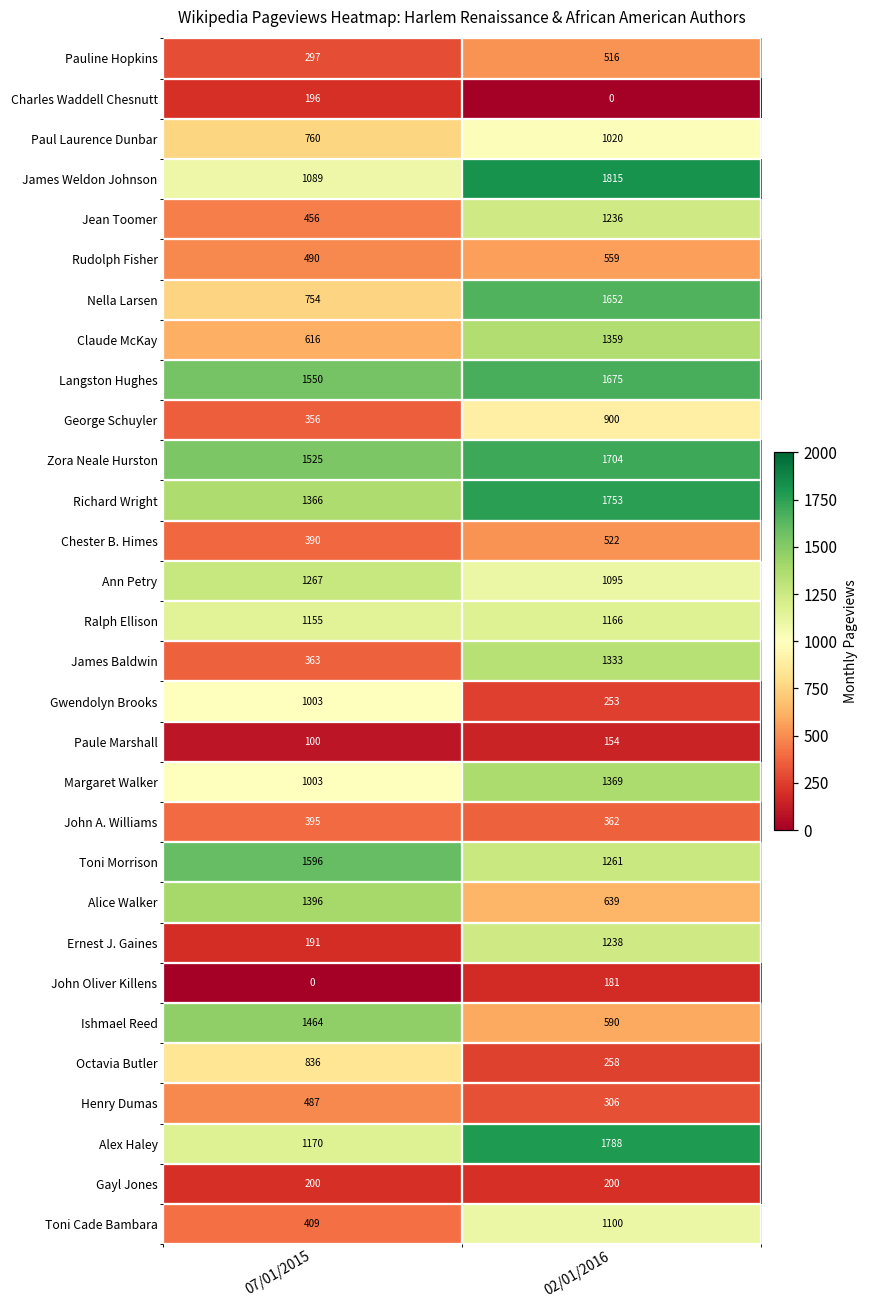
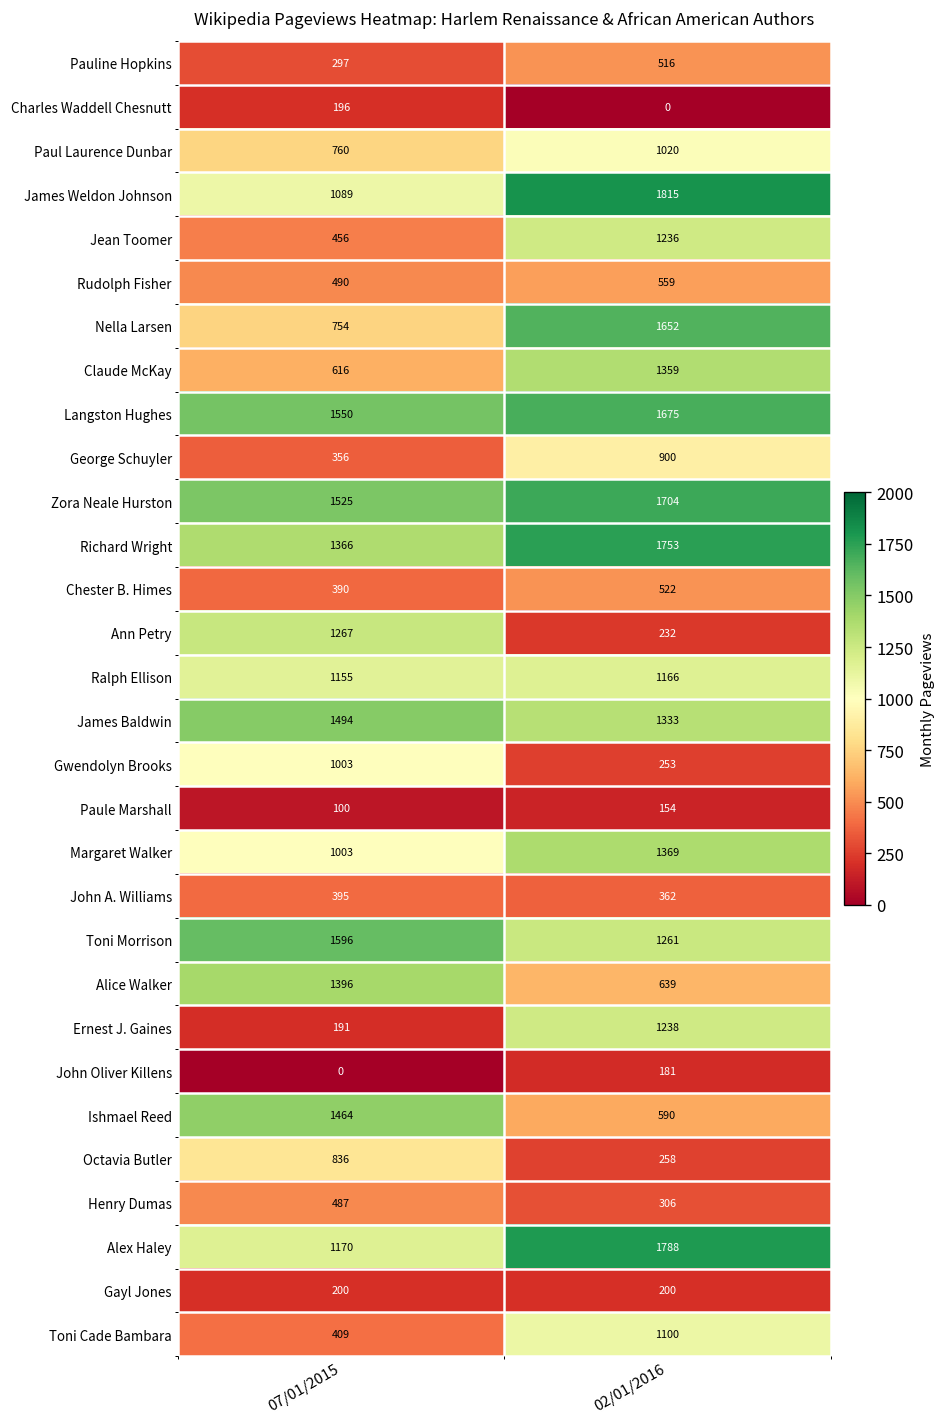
Ann Petry, 02/01/2016: 1095 -> 232
James Baldwin, 07/01/2015: 363 -> 1494
